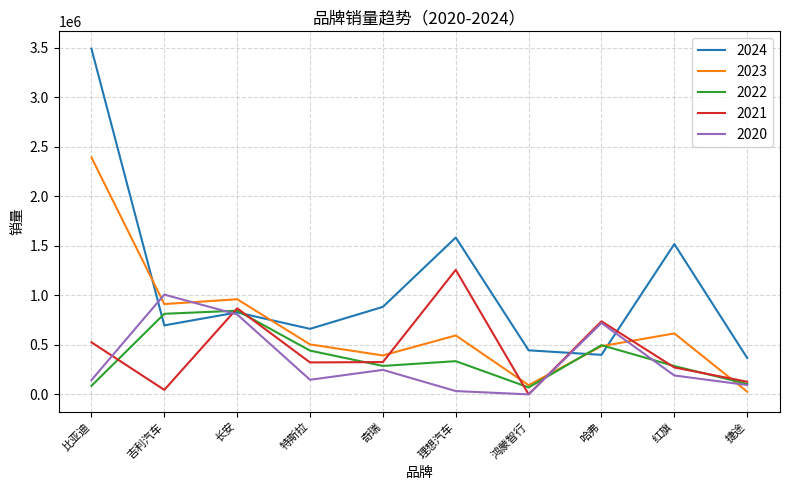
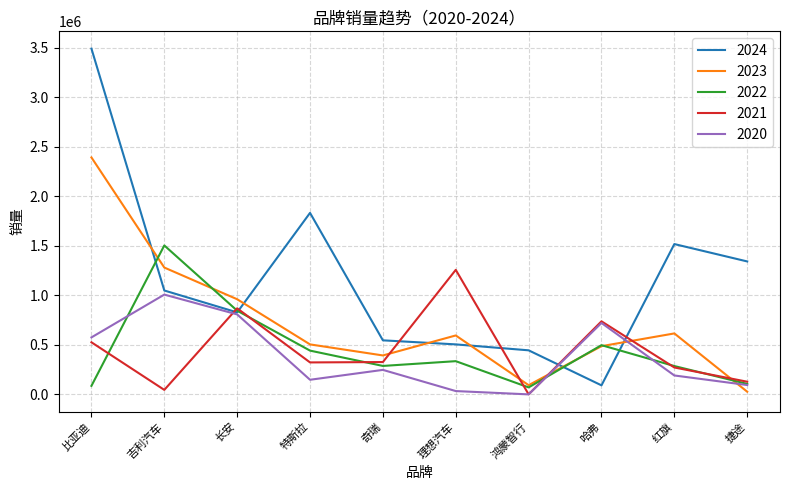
2020, 比亚迪: 100000 -> 600000
2024, 吉利汽车: 700000 -> 1000000
2023, 吉利汽车: 900000 -> 1300000
2022, 吉利汽车: 800000 -> 1500000
2024, 特斯拉: 700000 -> 1800000
2024, 奇瑞: 900000 -> 500000
2024, 理想汽车: 1600000 -> 500000
2024, 哈弗: 400000 -> 100000
2024, 捷途: 400000 -> 1300000
